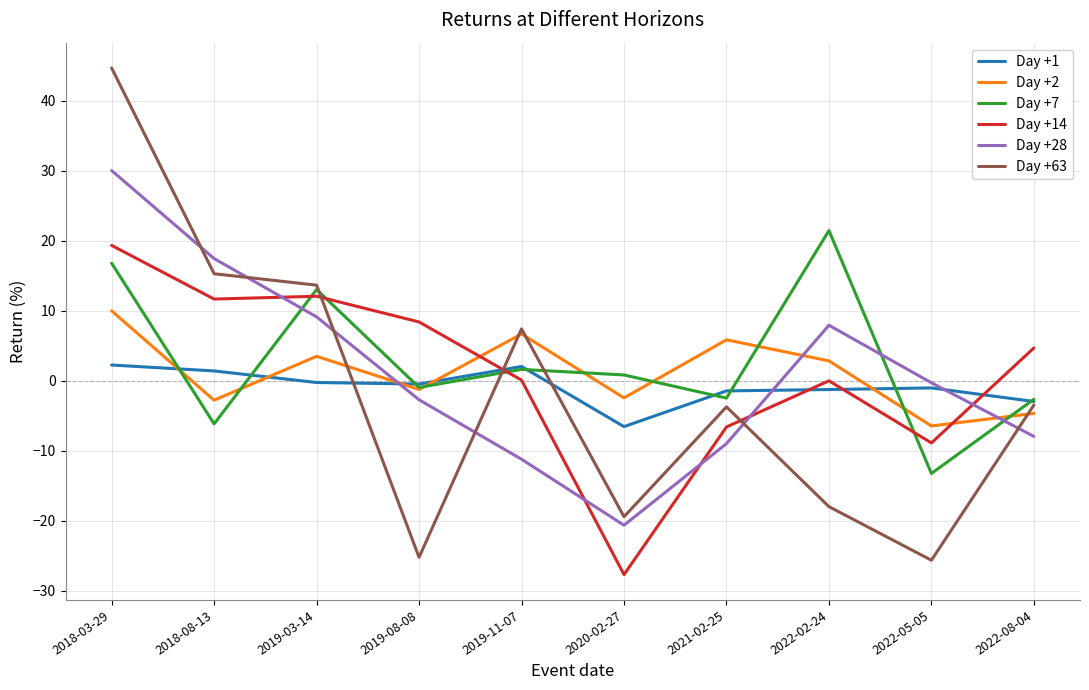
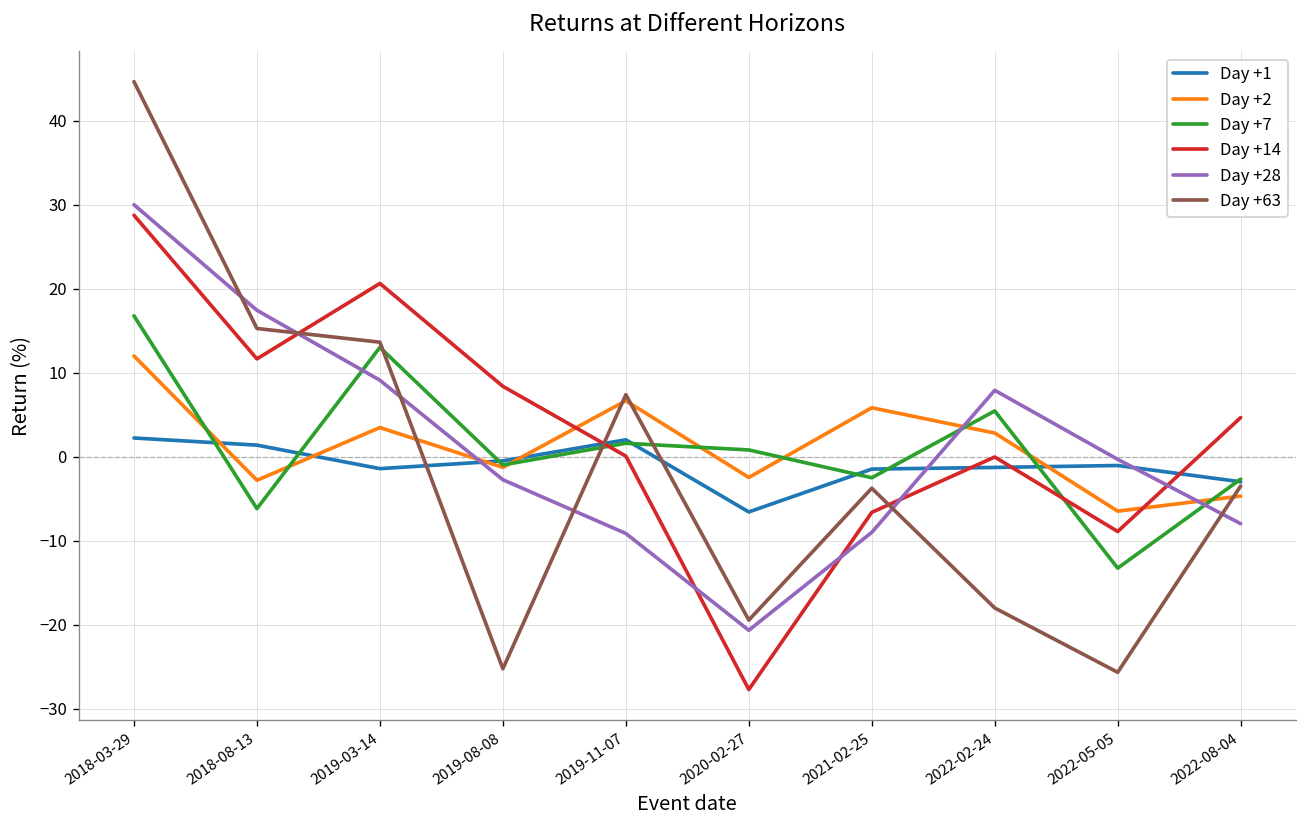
Day +2, 2018-03-29: 10 -> 12
Day +14, 2018-03-29: 19 -> 29
Day +1, 2019-03-14: 0 -> -1
Day +14, 2019-03-14: 12 -> 21
Day +28, 2019-11-07: -11 -> -9
Day +7, 2022-02-24: 21 -> 5
